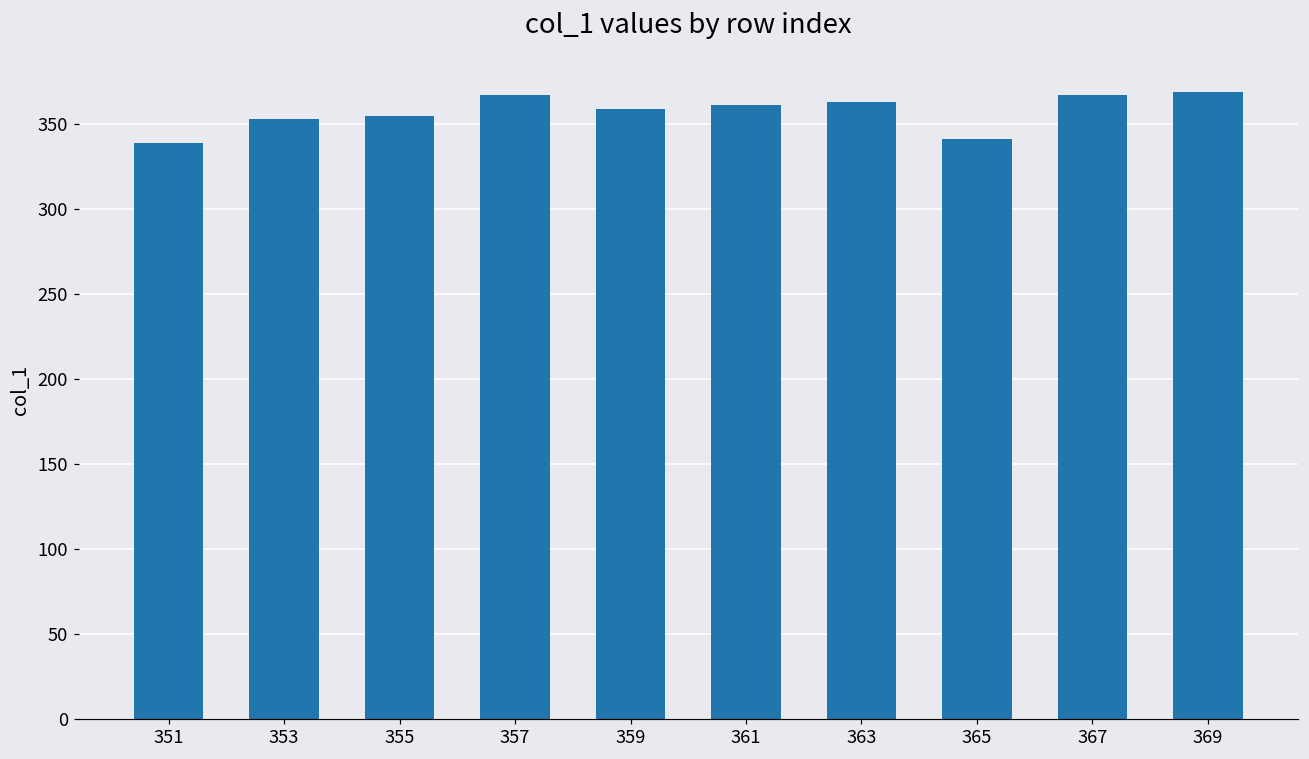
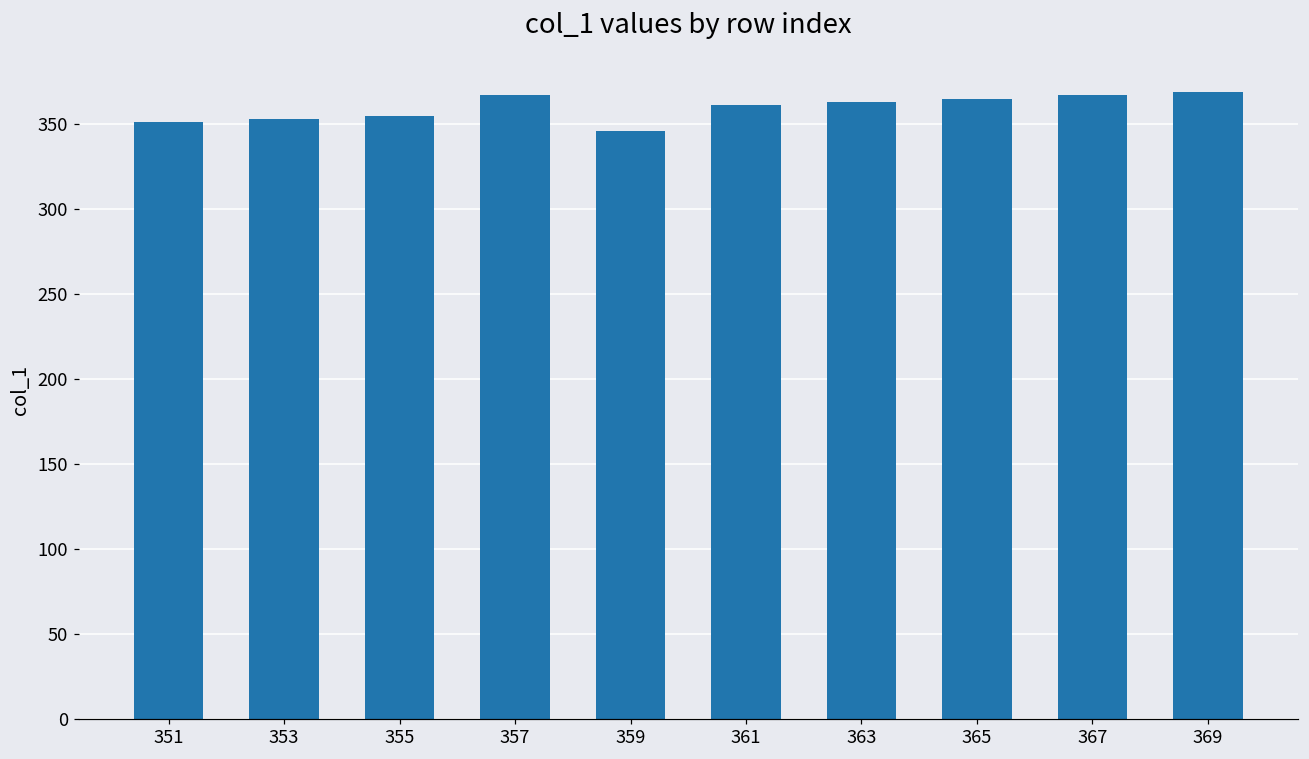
351: 339 -> 351
359: 359 -> 346
365: 341 -> 365
